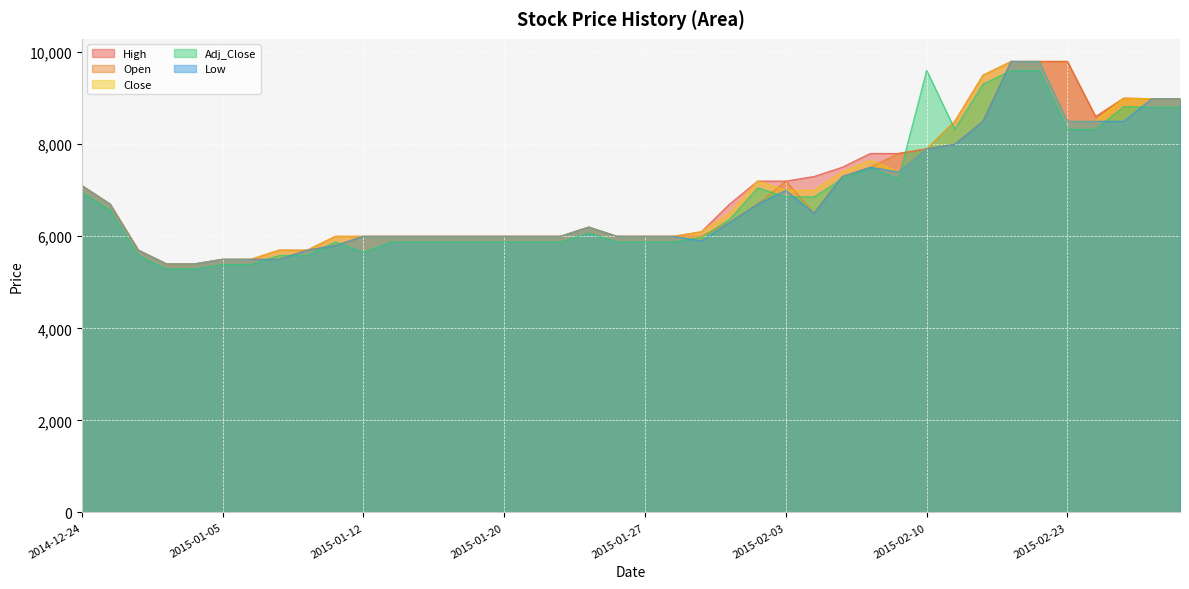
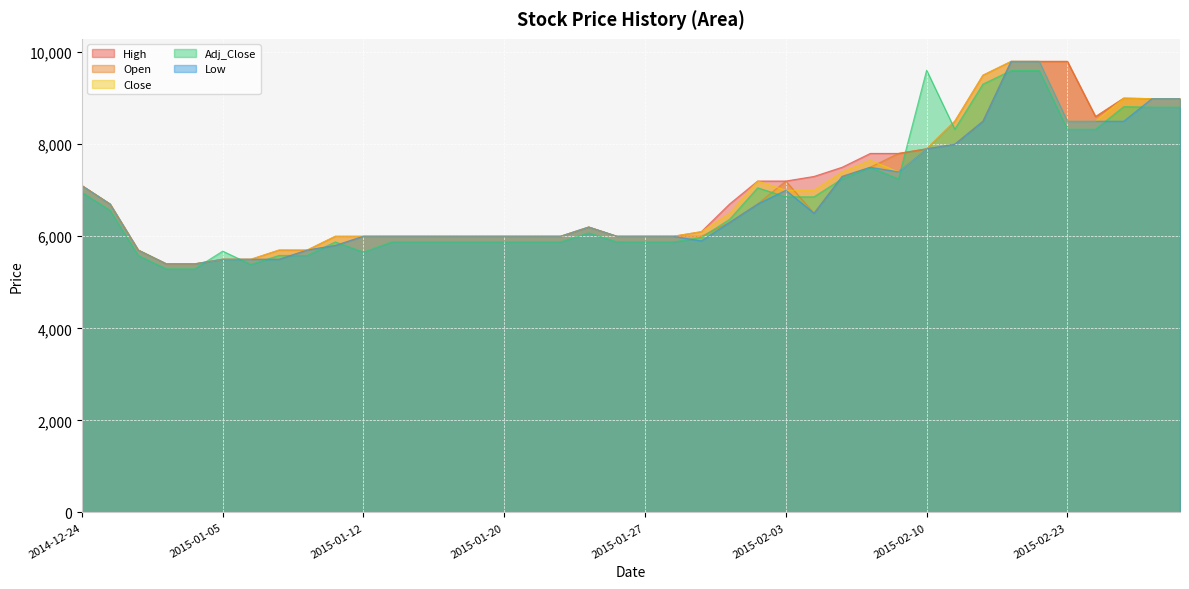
Adj_Close, 2015-01-05: 5,400 -> 5,700
